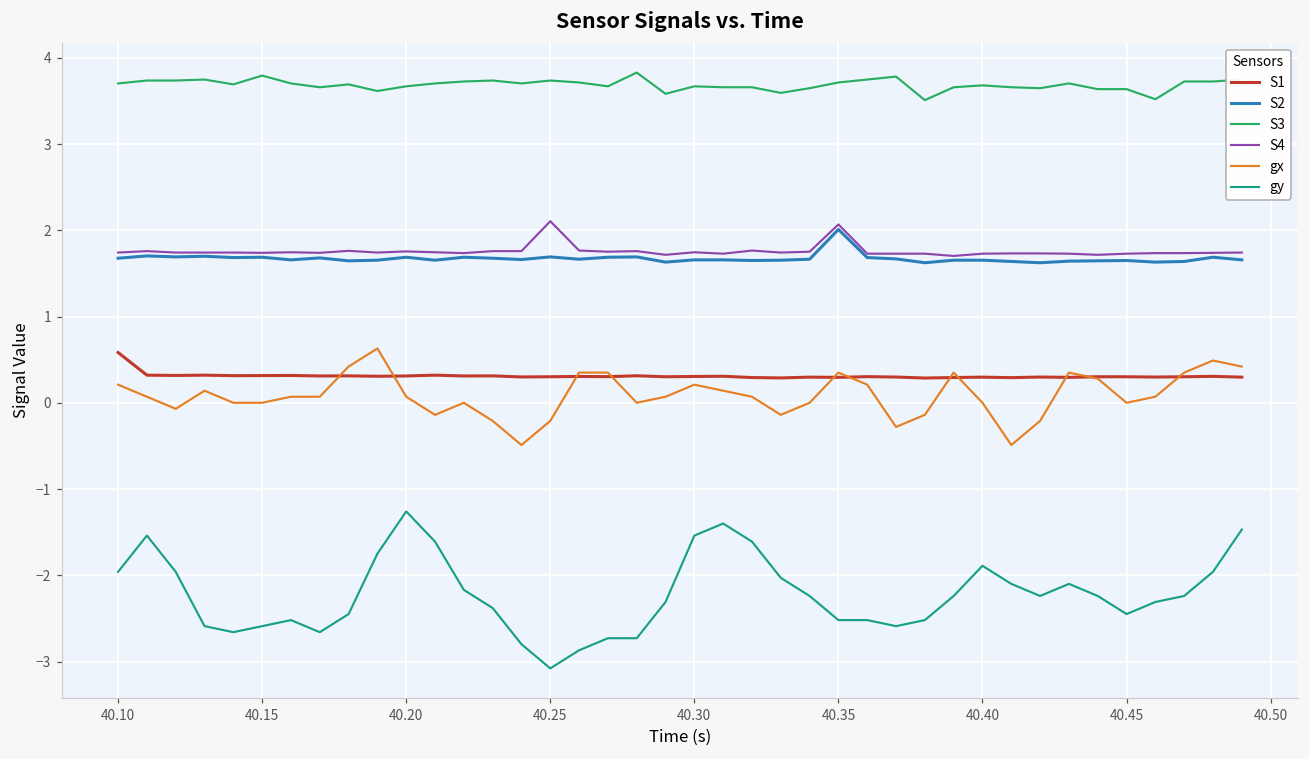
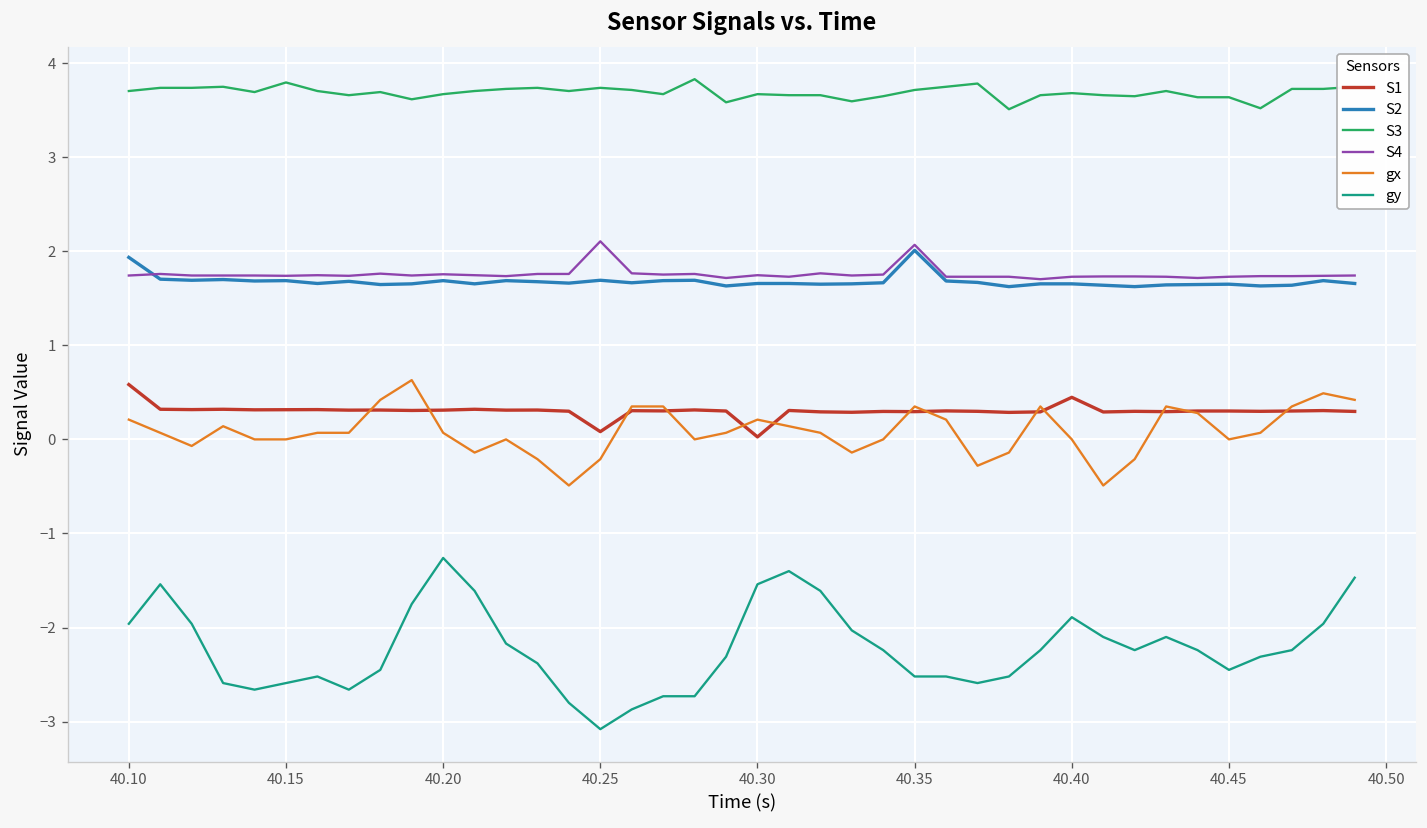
S2, 40.10: 1.7 -> 1.9
S1, 40.25: 0.3 -> 0.1
S1, 40.30: 0.3 -> 0.0
S1, 40.40: 0.3 -> 0.4
